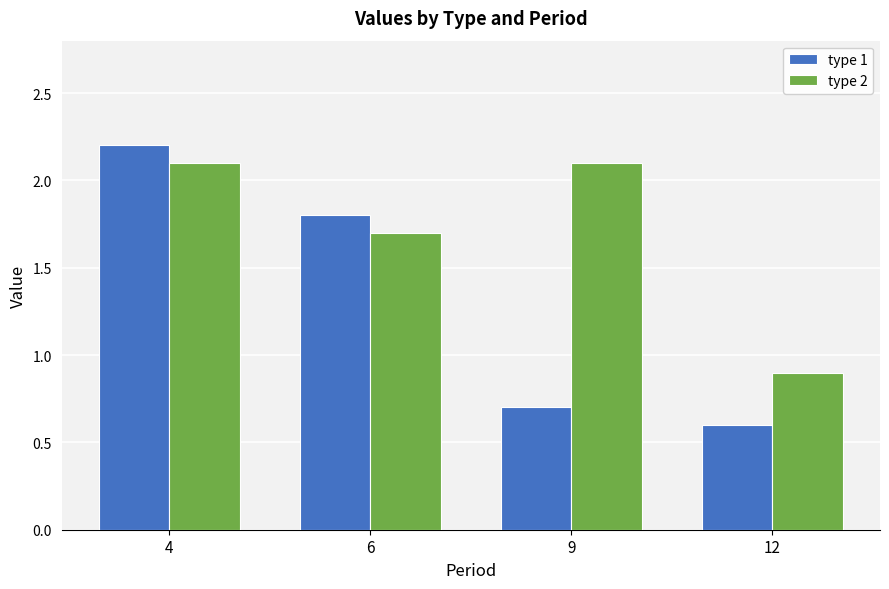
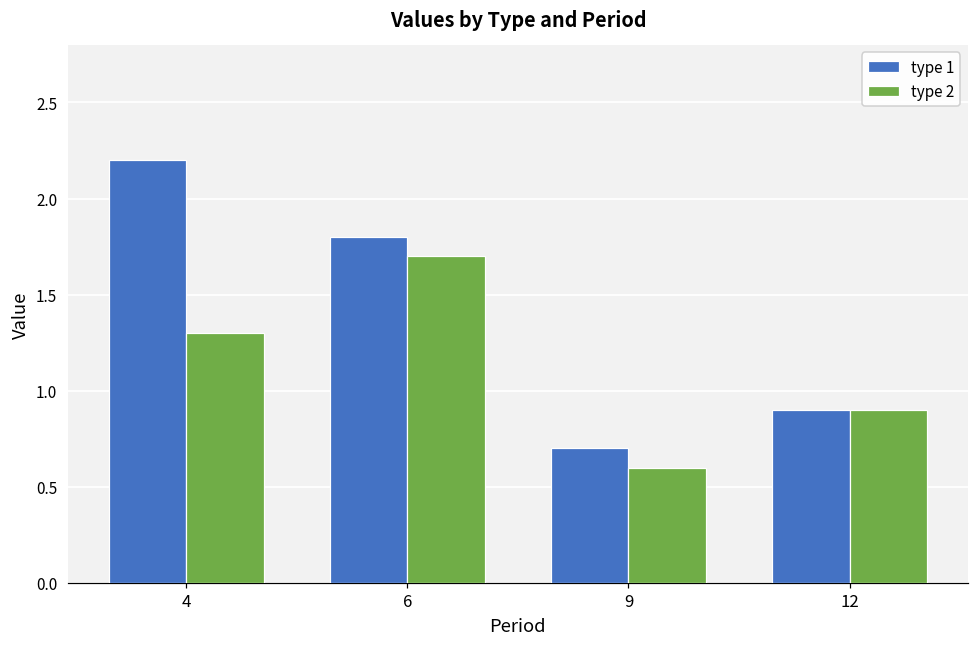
type 2, 4: 2.1 -> 1.3
type 2, 9: 2.1 -> 0.6
type 1, 12: 0.6 -> 0.9
